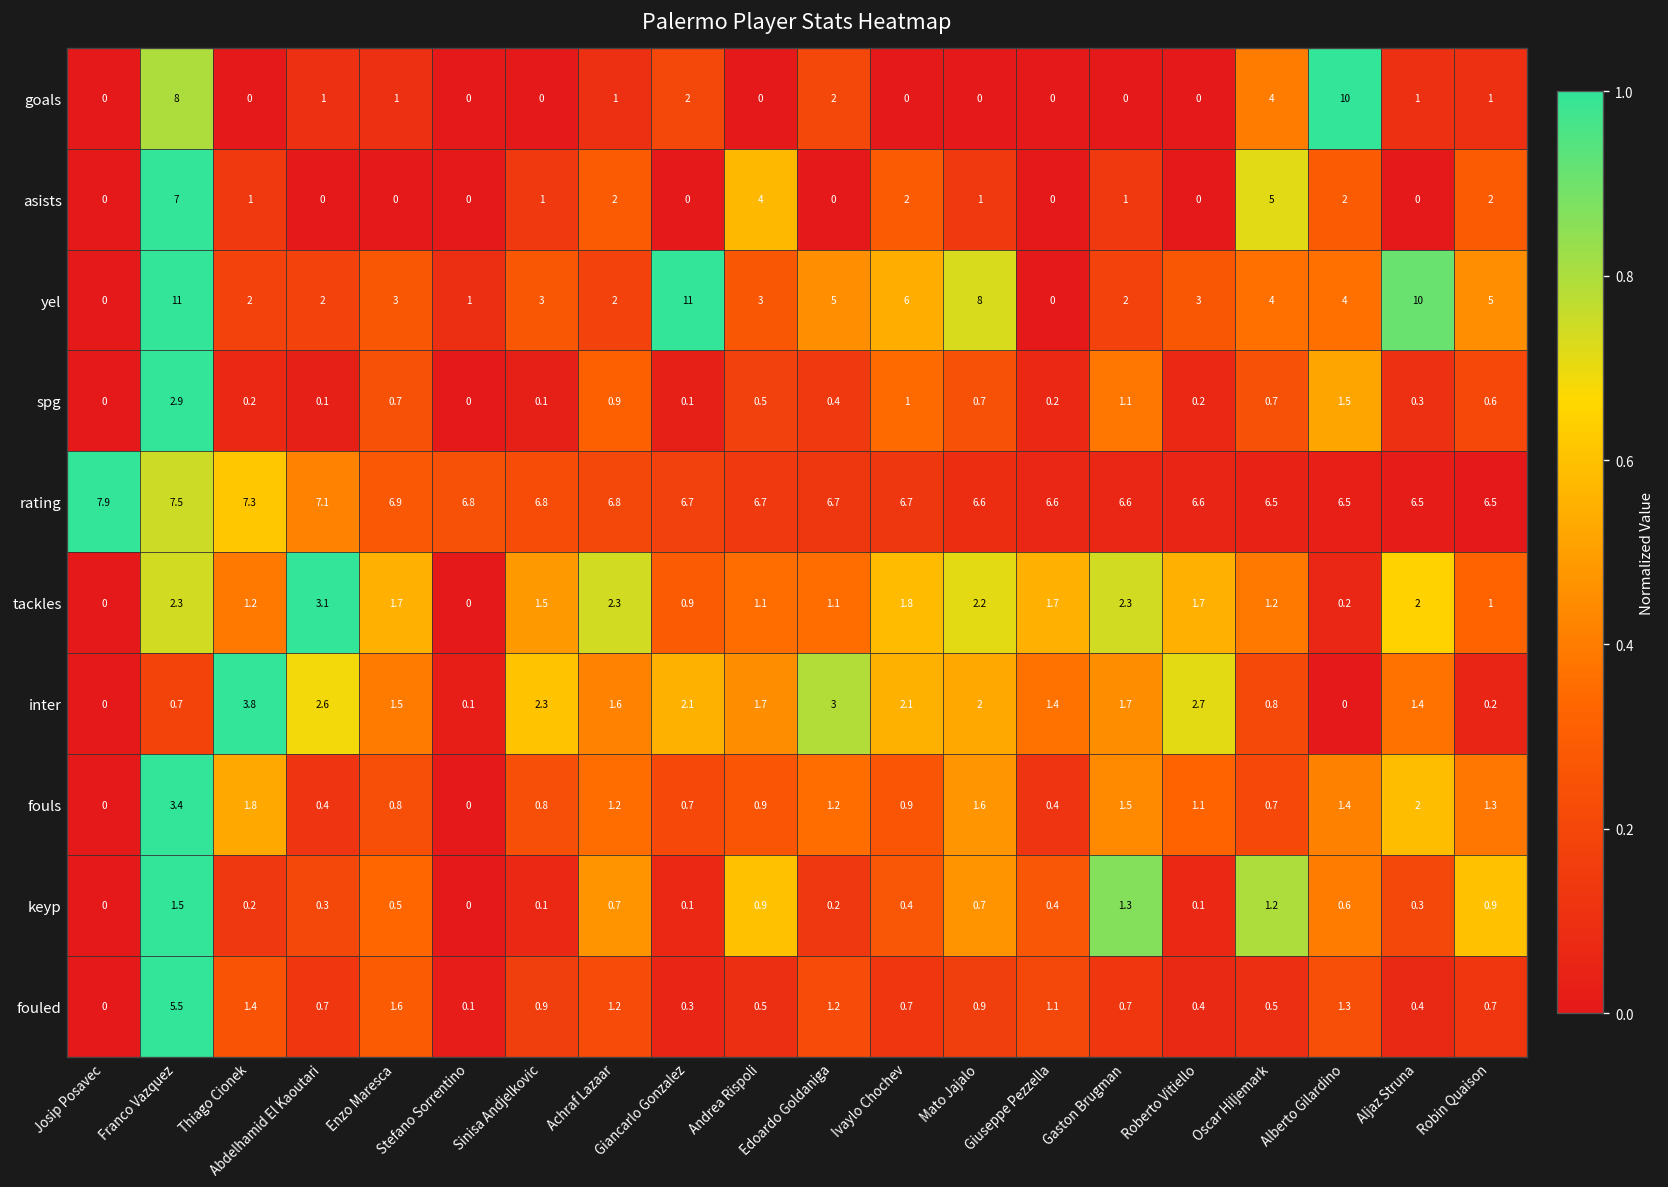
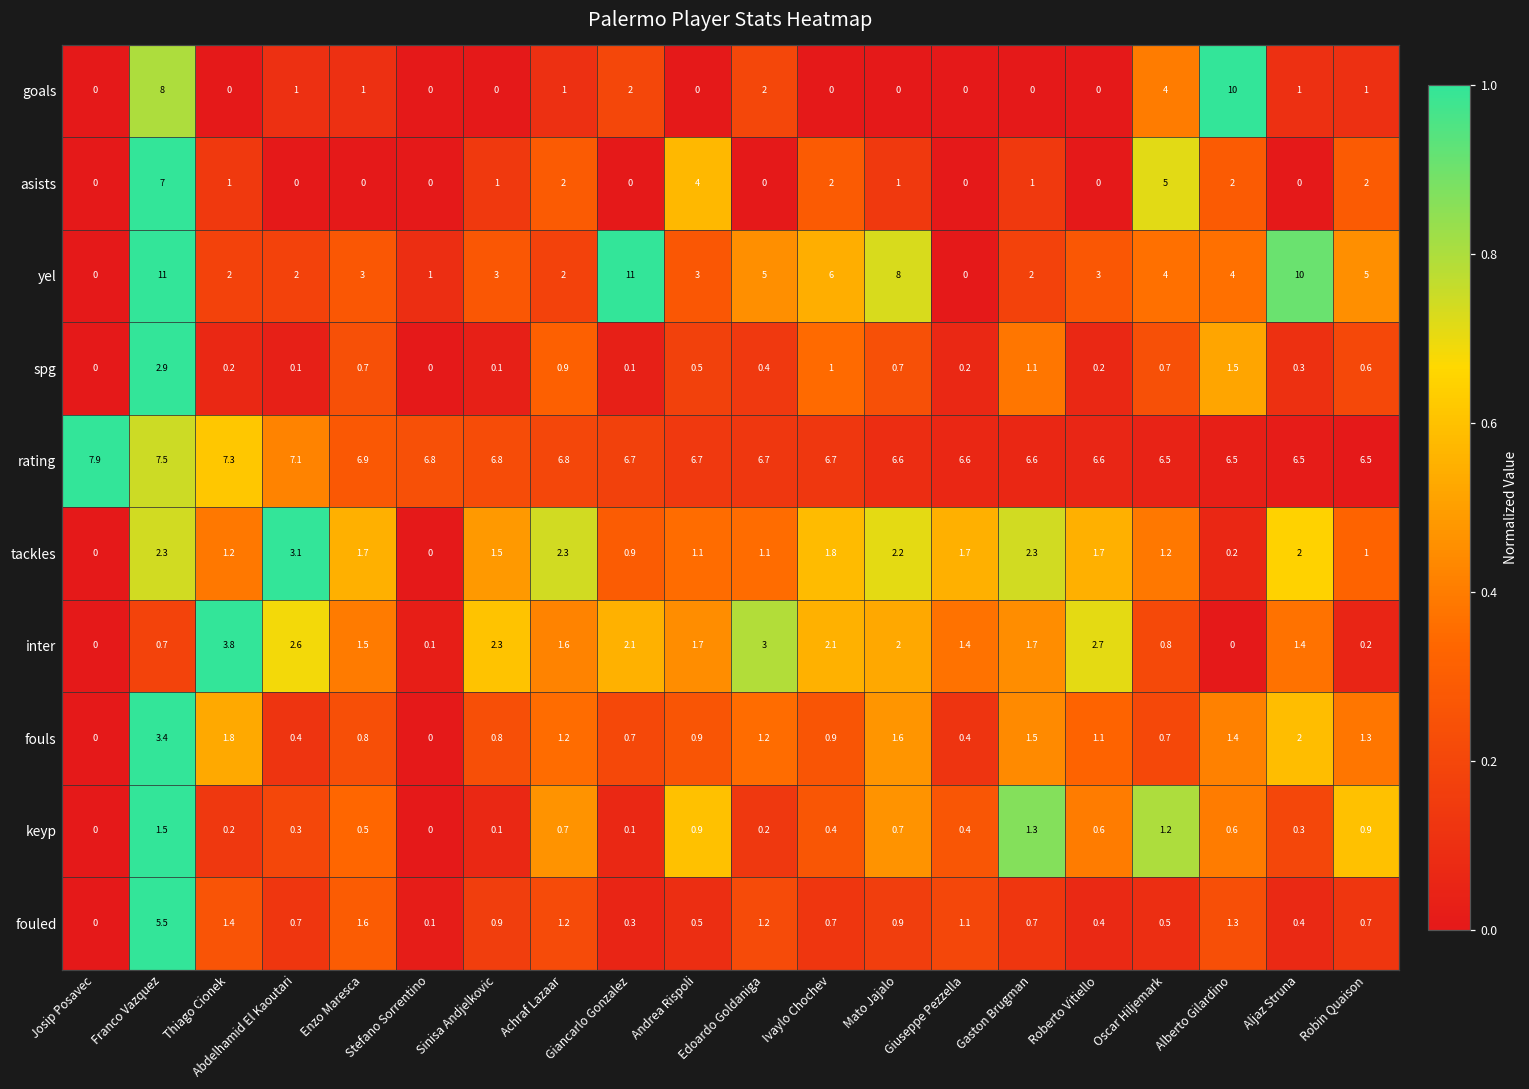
keyp, Roberto Vitiello: 0.1 -> 0.6
